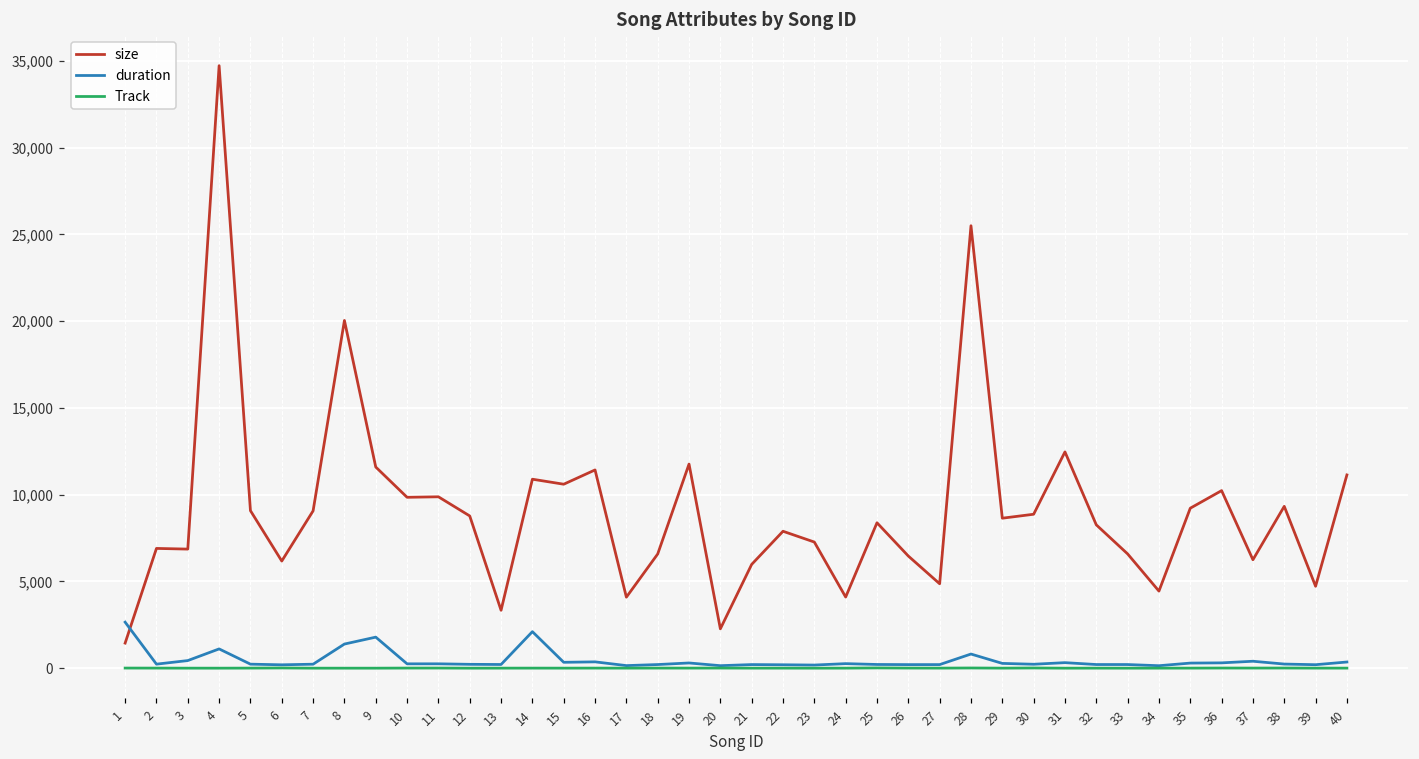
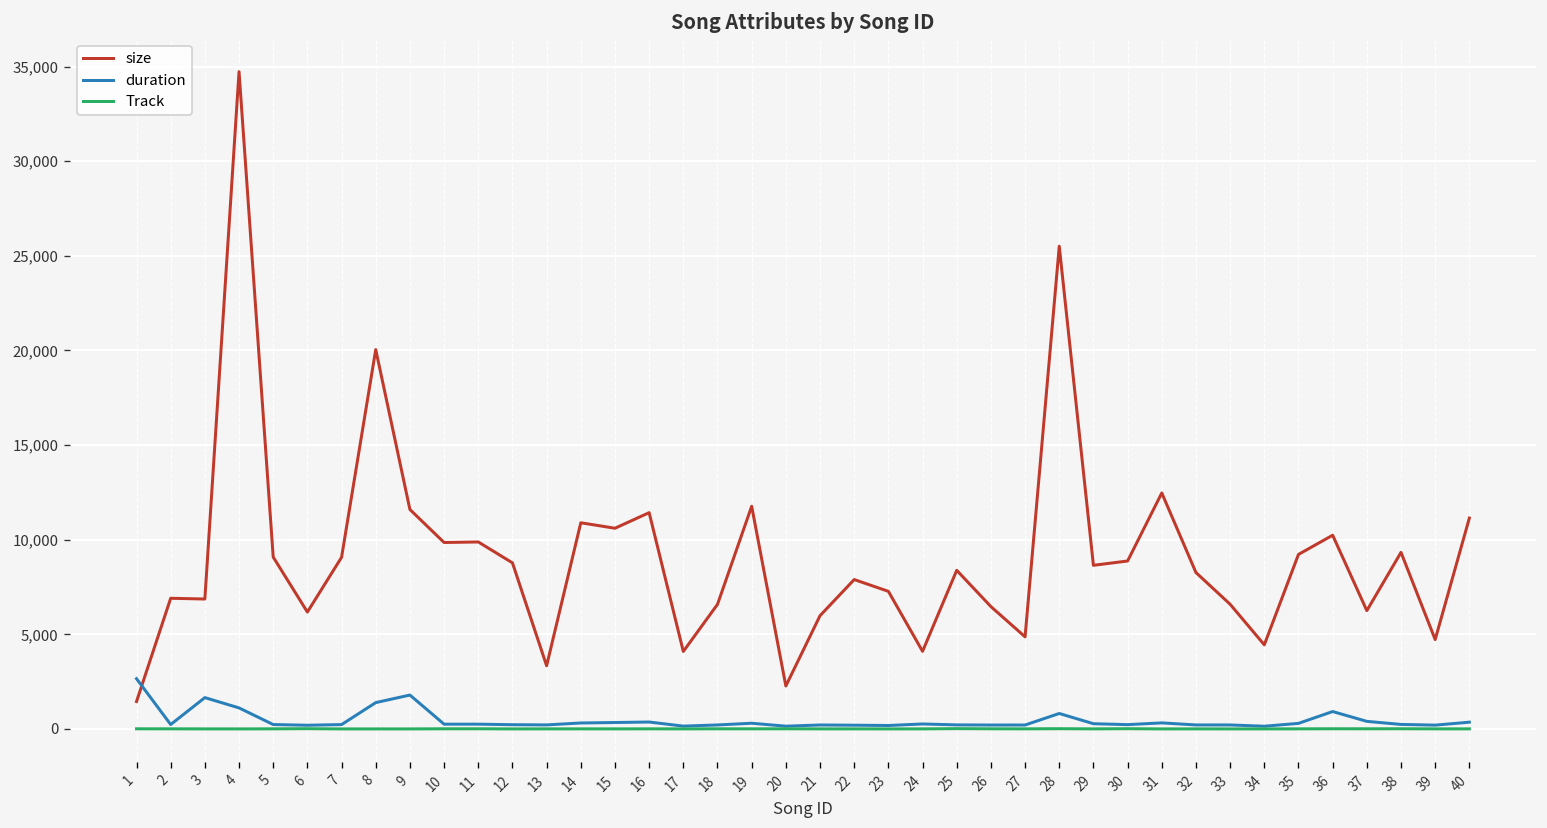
duration, 3: 400 -> 1,700
duration, 14: 2,100 -> 300
duration, 36: 300 -> 900
